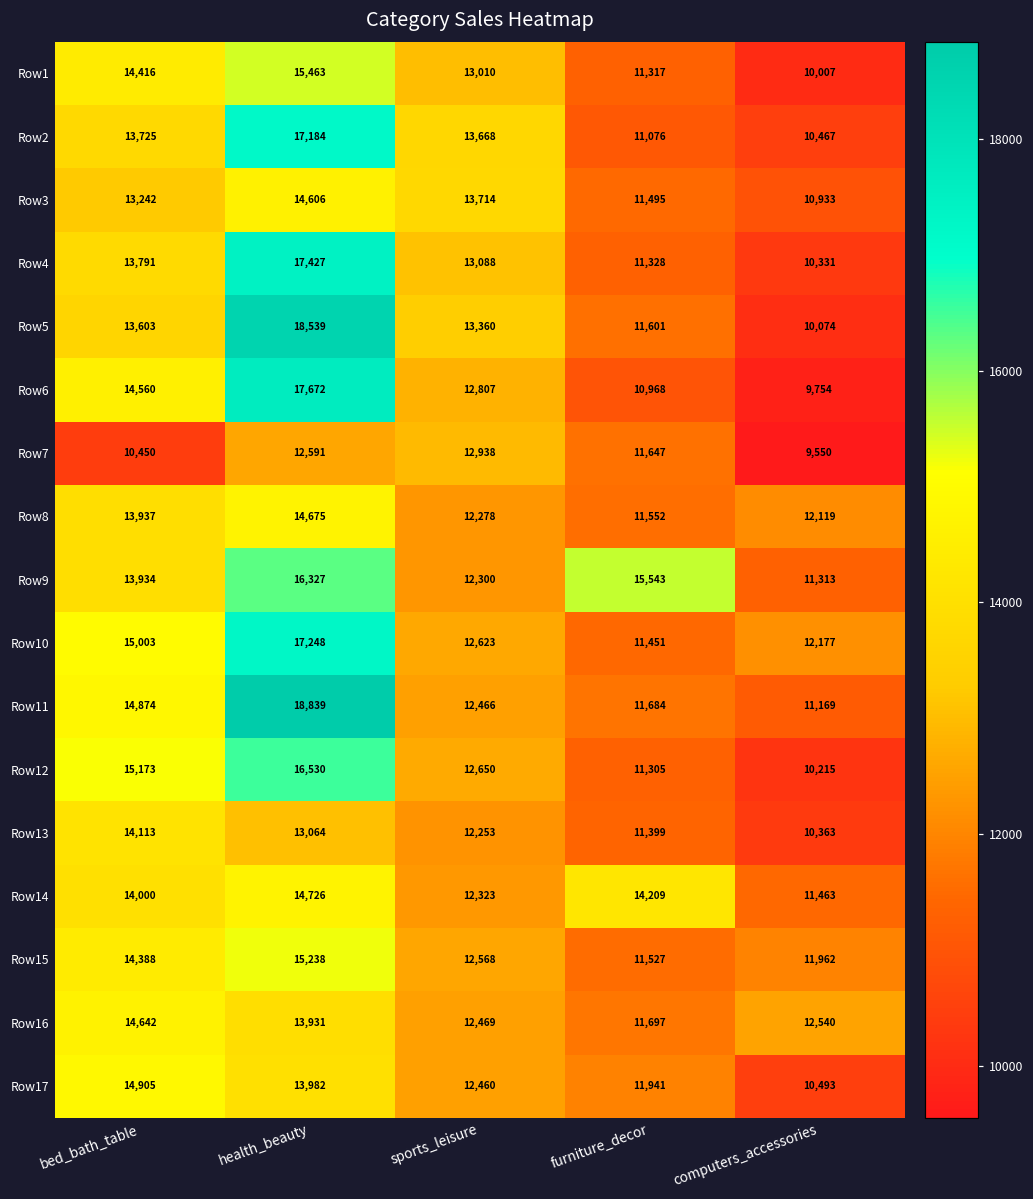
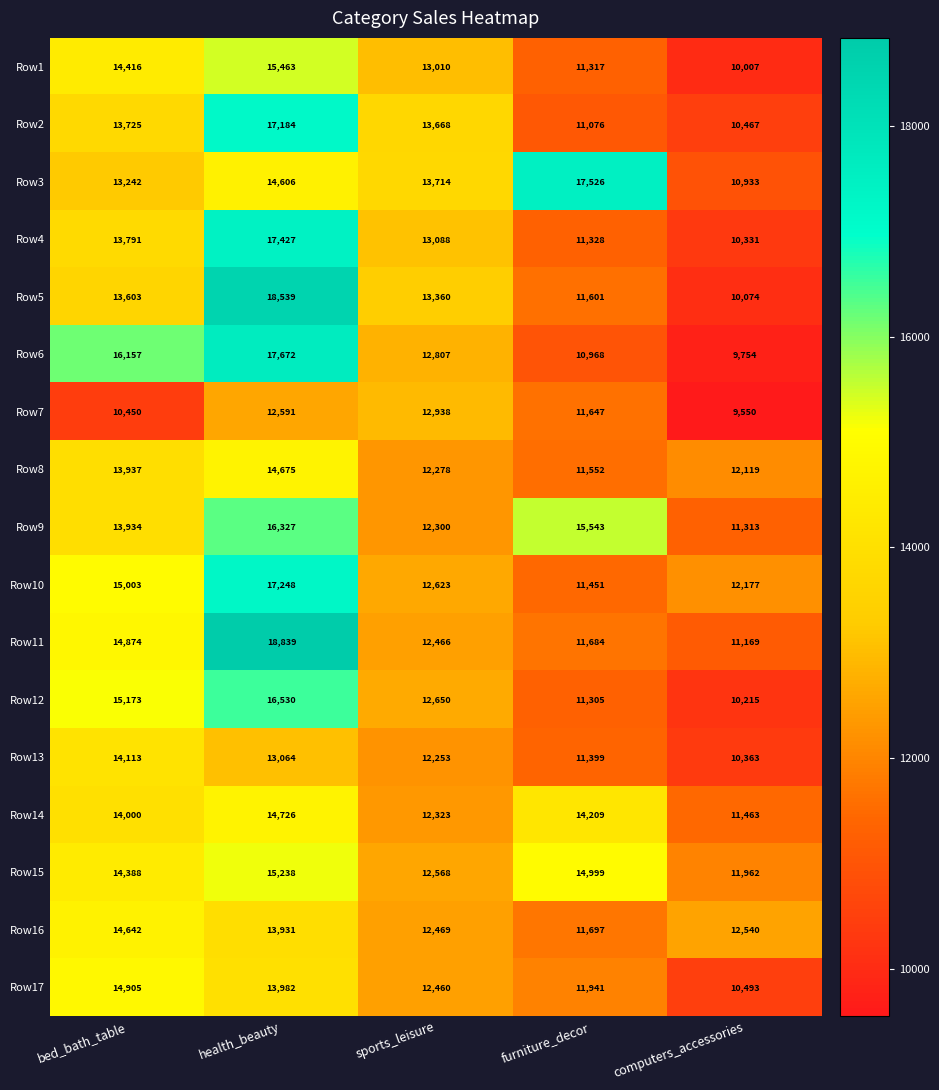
Row3, furniture_decor: 11,495 -> 17,526
Row6, bed_bath_table: 14,560 -> 16,157
Row15, furniture_decor: 11,527 -> 14,999
